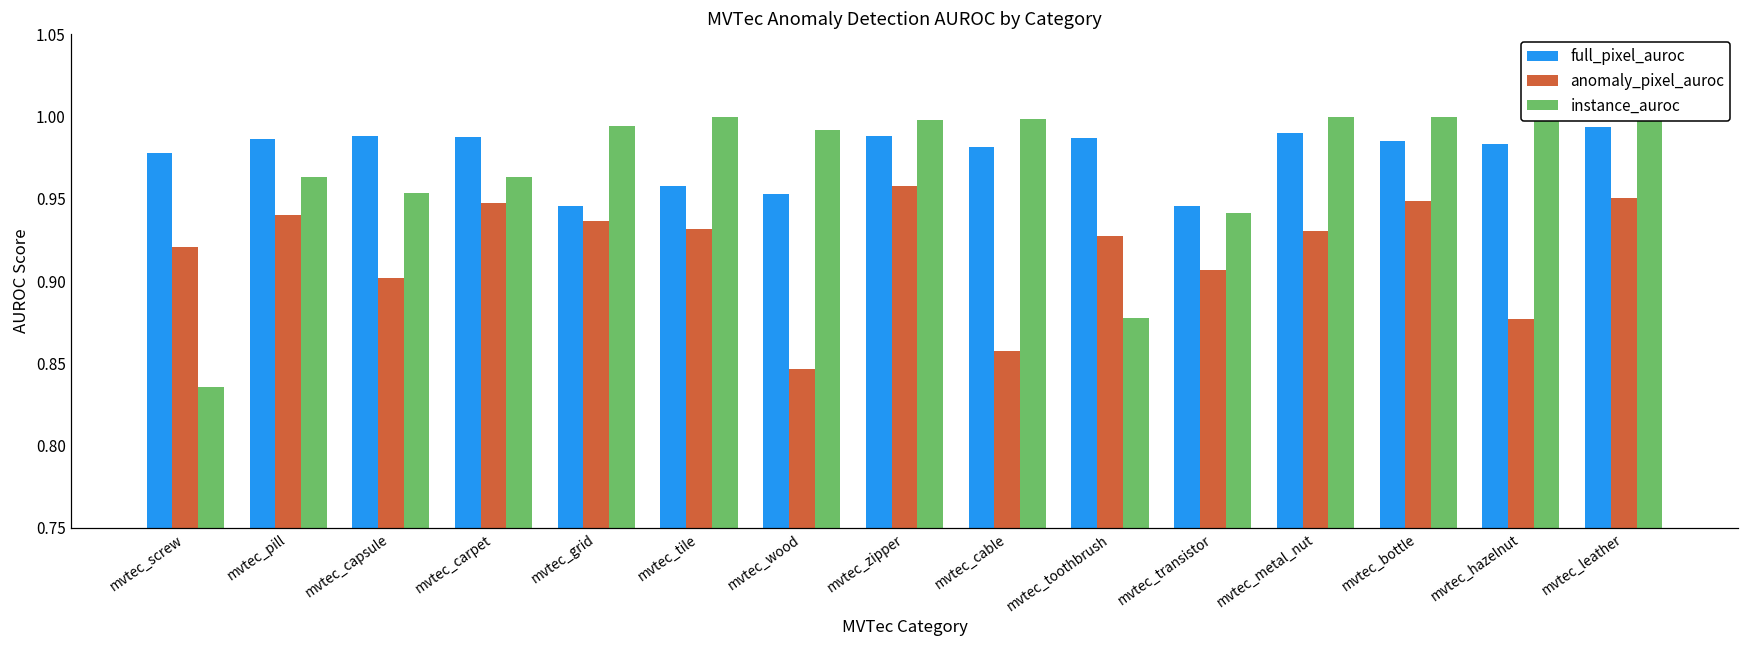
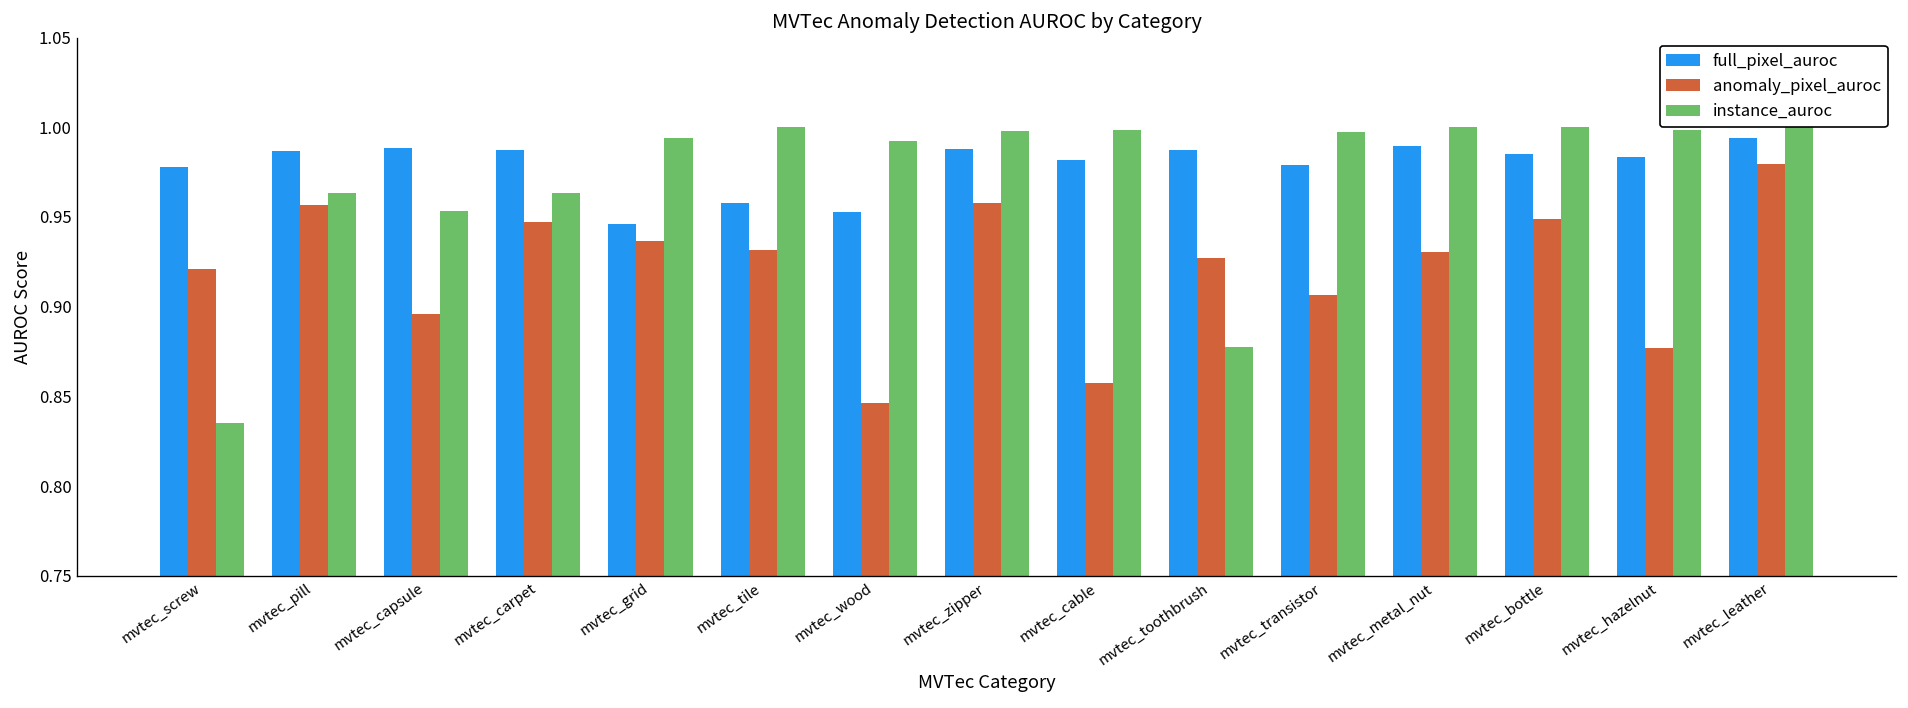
anomaly_pixel_auroc, mvtec_pill: 0.940 -> 0.956
anomaly_pixel_auroc, mvtec_capsule: 0.902 -> 0.896
full_pixel_auroc, mvtec_transistor: 0.946 -> 0.979
instance_auroc, mvtec_transistor: 0.941 -> 0.998
anomaly_pixel_auroc, mvtec_leather: 0.950 -> 0.980
